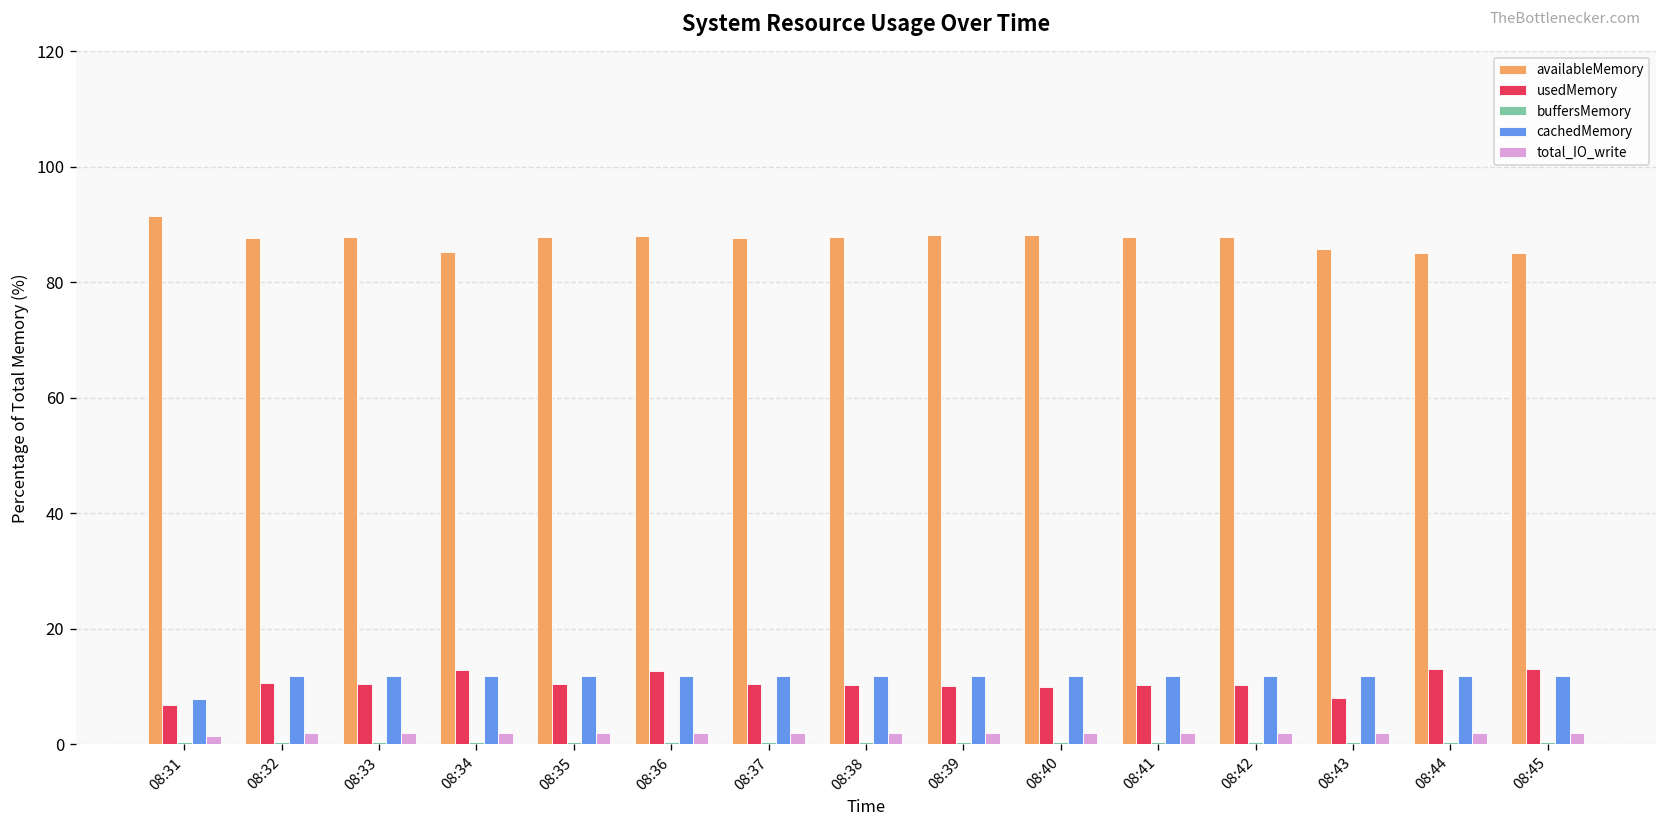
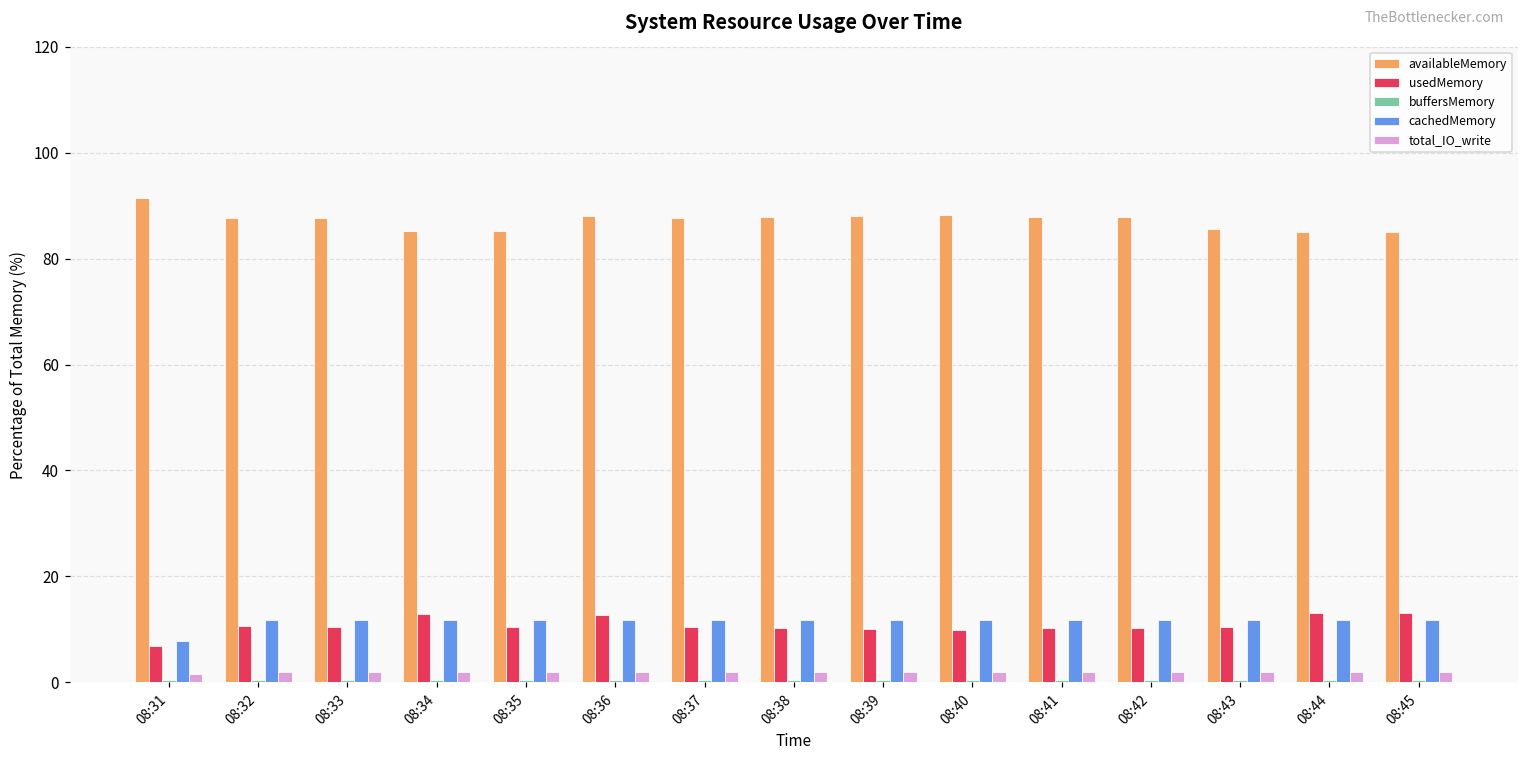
availableMemory, 08:35: 88 -> 85
usedMemory, 08:43: 8 -> 10
